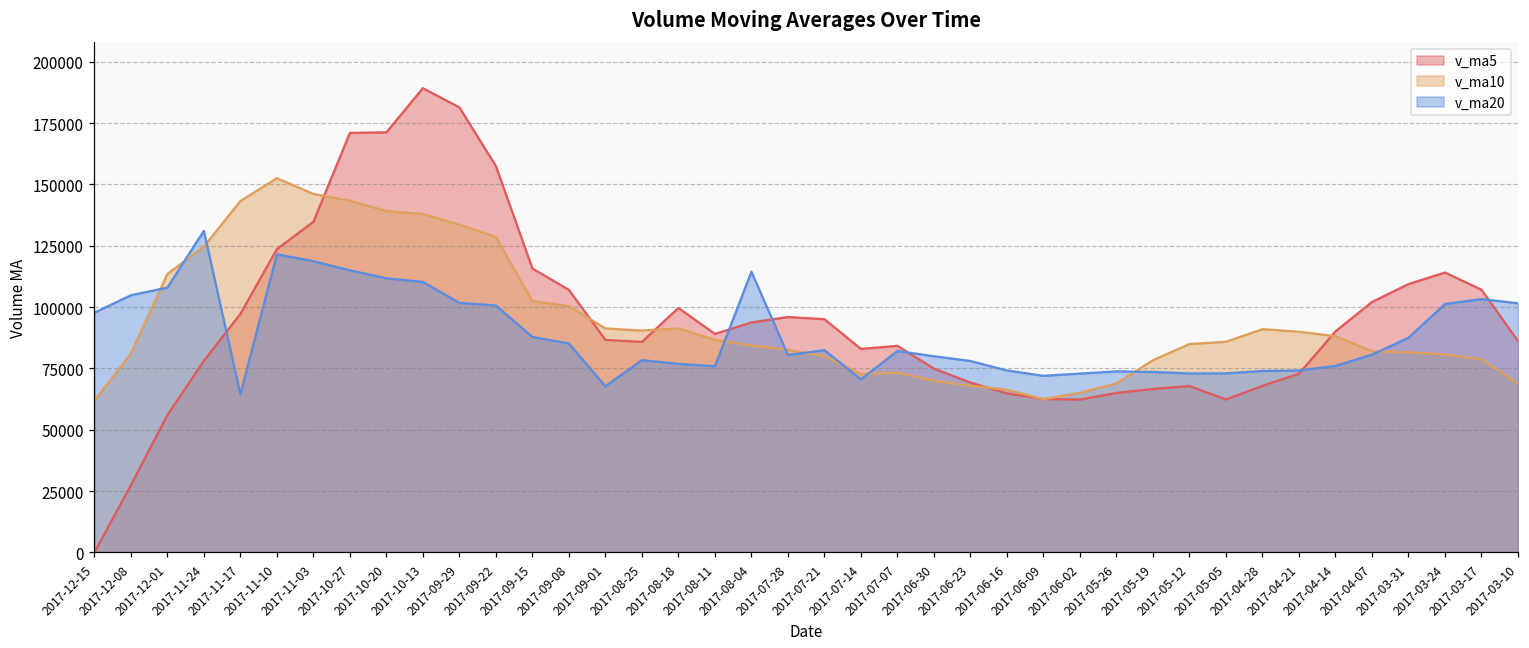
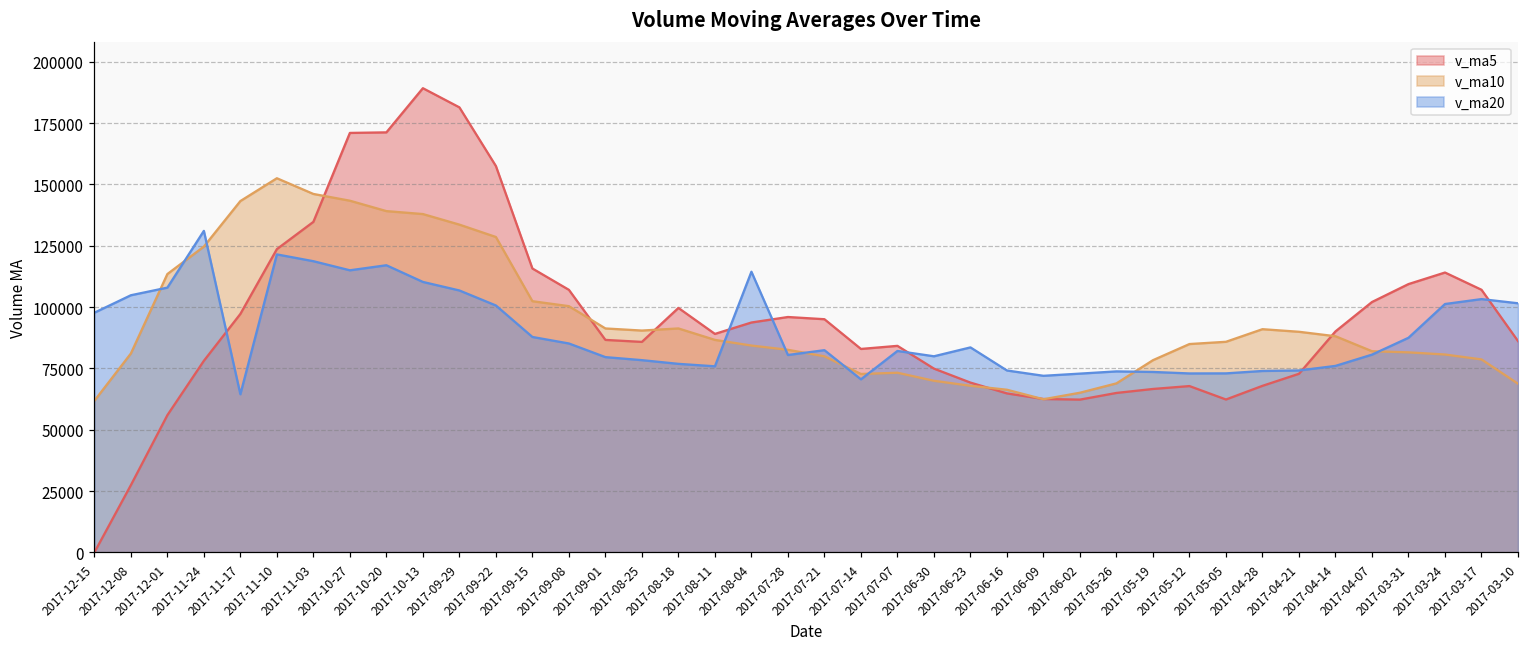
v_ma20, 2017-10-20: 112000 -> 117000
v_ma20, 2017-09-29: 102000 -> 107000
v_ma20, 2017-09-01: 68000 -> 80000
v_ma20, 2017-06-23: 78000 -> 84000
